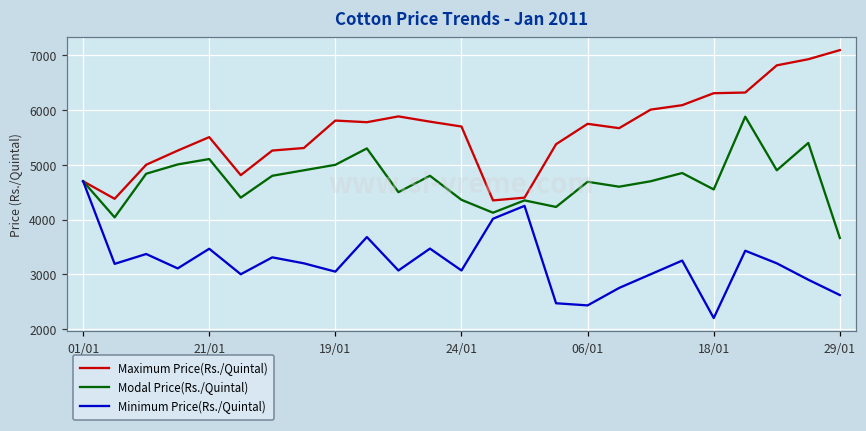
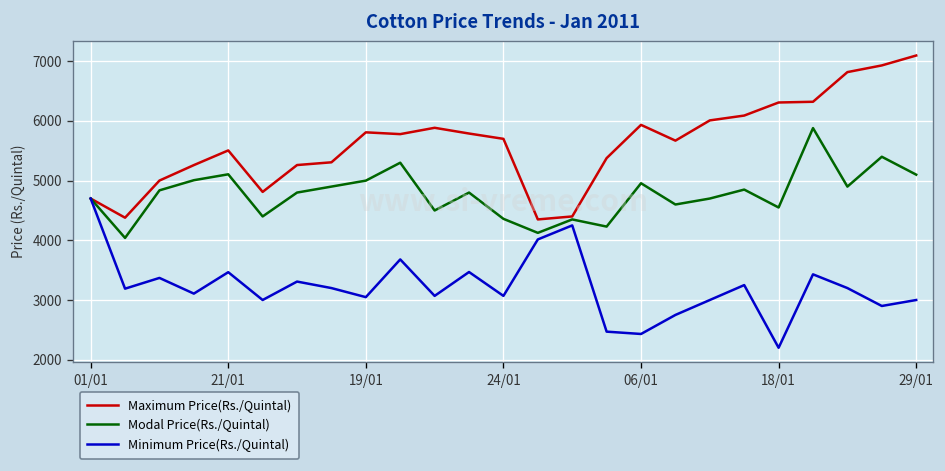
Maximum Price(Rs./Quintal), 06/01: 5700 -> 5900
Modal Price(Rs./Quintal), 06/01: 4700 -> 5000
Modal Price(Rs./Quintal), 29/01: 3700 -> 5100
Minimum Price(Rs./Quintal), 29/01: 2600 -> 3000
